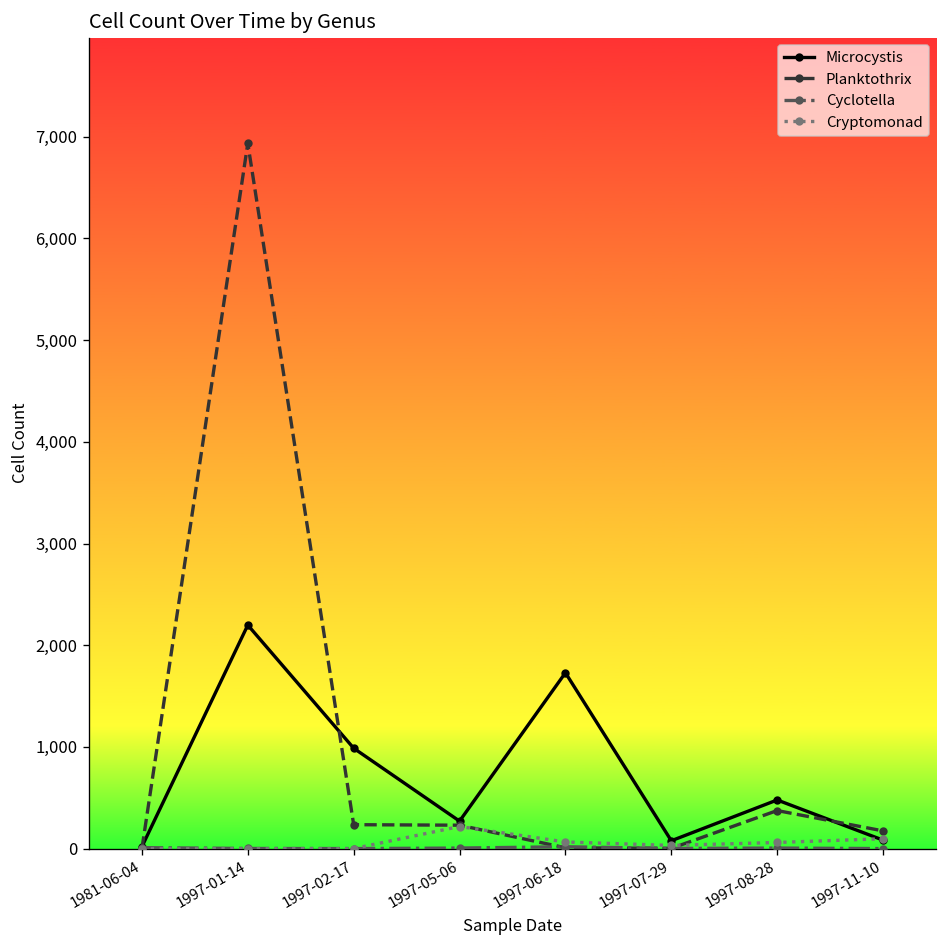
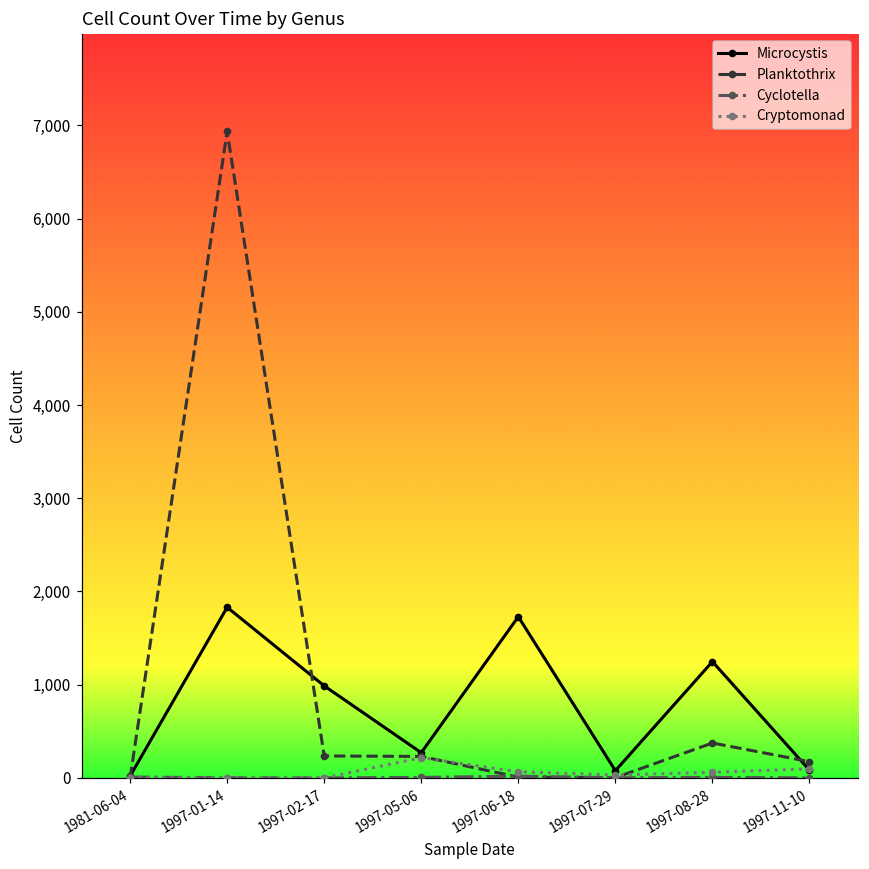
Microcystis, 1997-01-14: 2,200 -> 1,800
Microcystis, 1997-08-28: 500 -> 1,200
